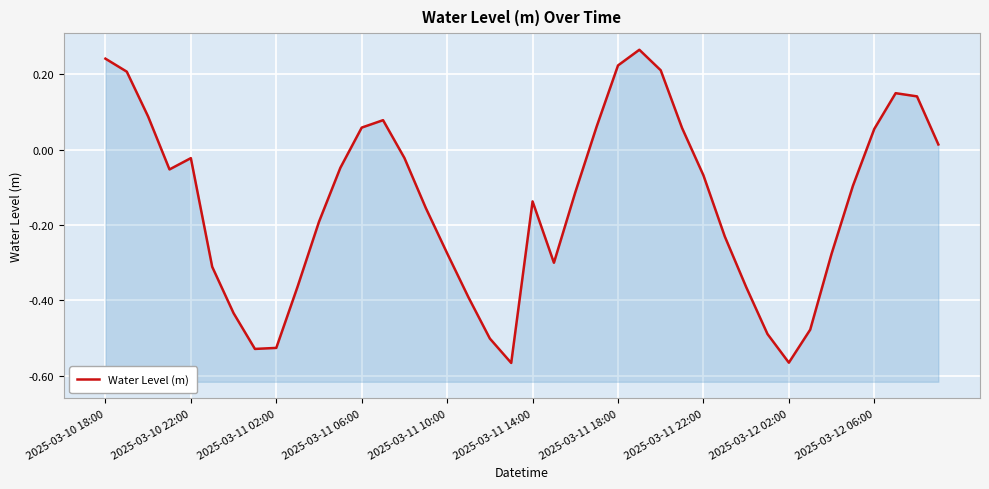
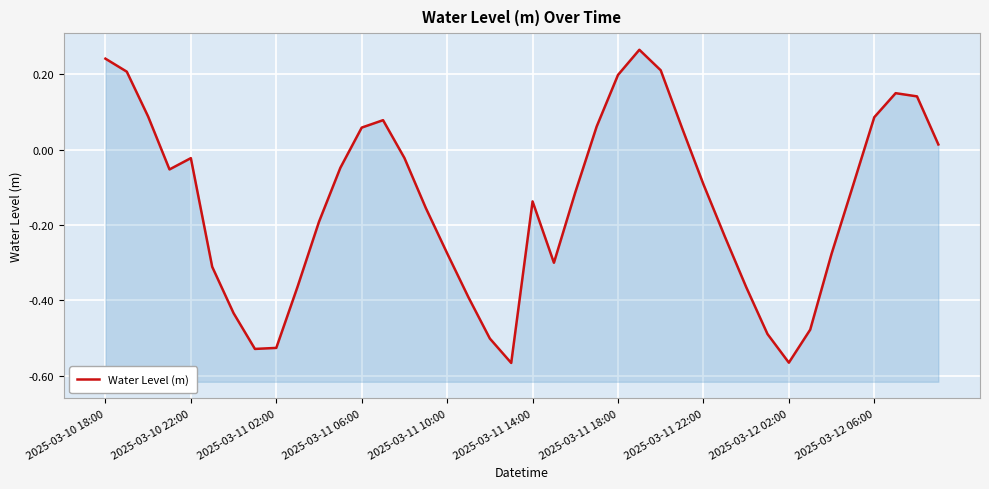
2025-03-11 18:00: 0.22 -> 0.20
2025-03-11 22:00: -0.07 -> -0.09
2025-03-12 06:00: 0.05 -> 0.09
